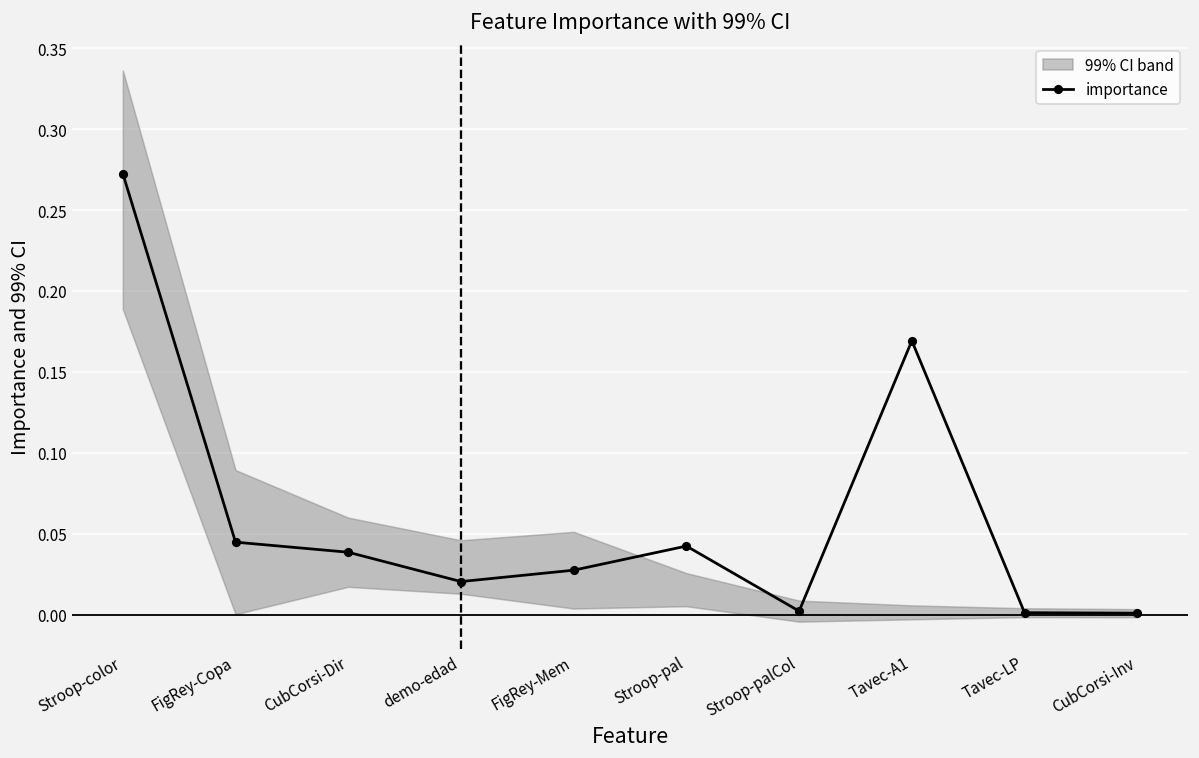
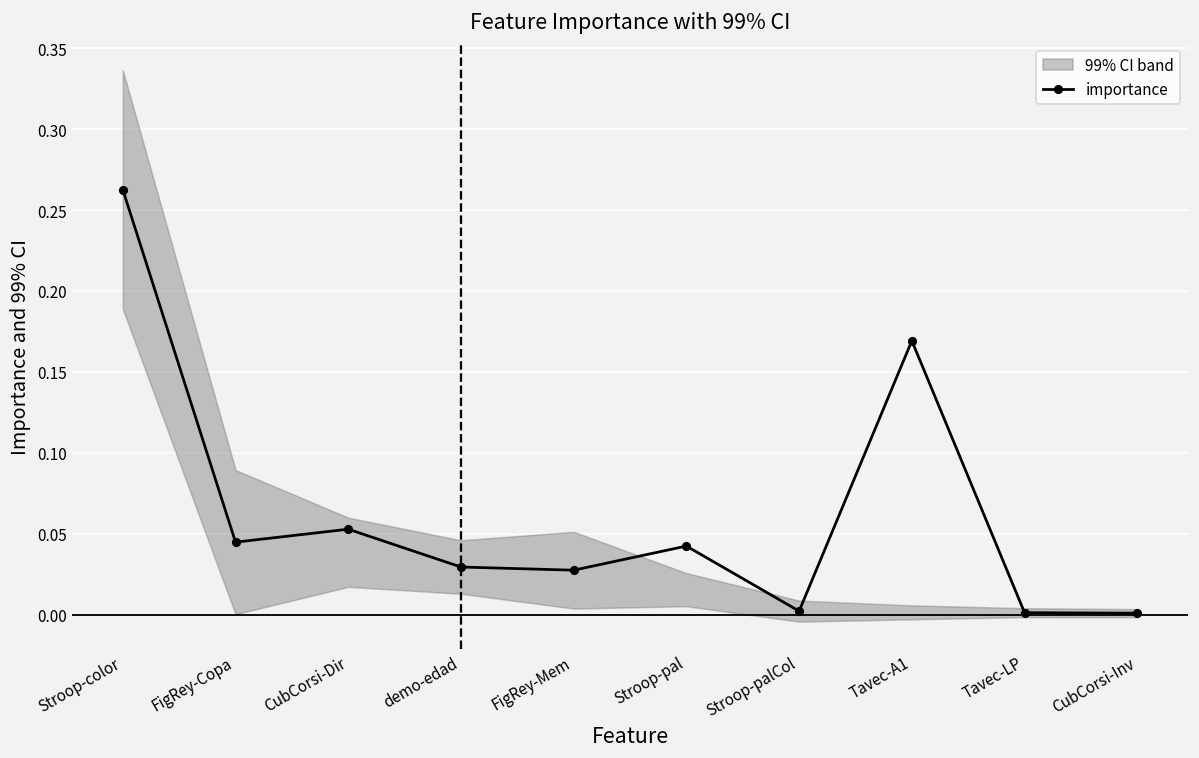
importance, Stroop-color: 0.273 -> 0.263
importance, CubCorsi-Dir: 0.039 -> 0.053
importance, demo-edad: 0.021 -> 0.030
